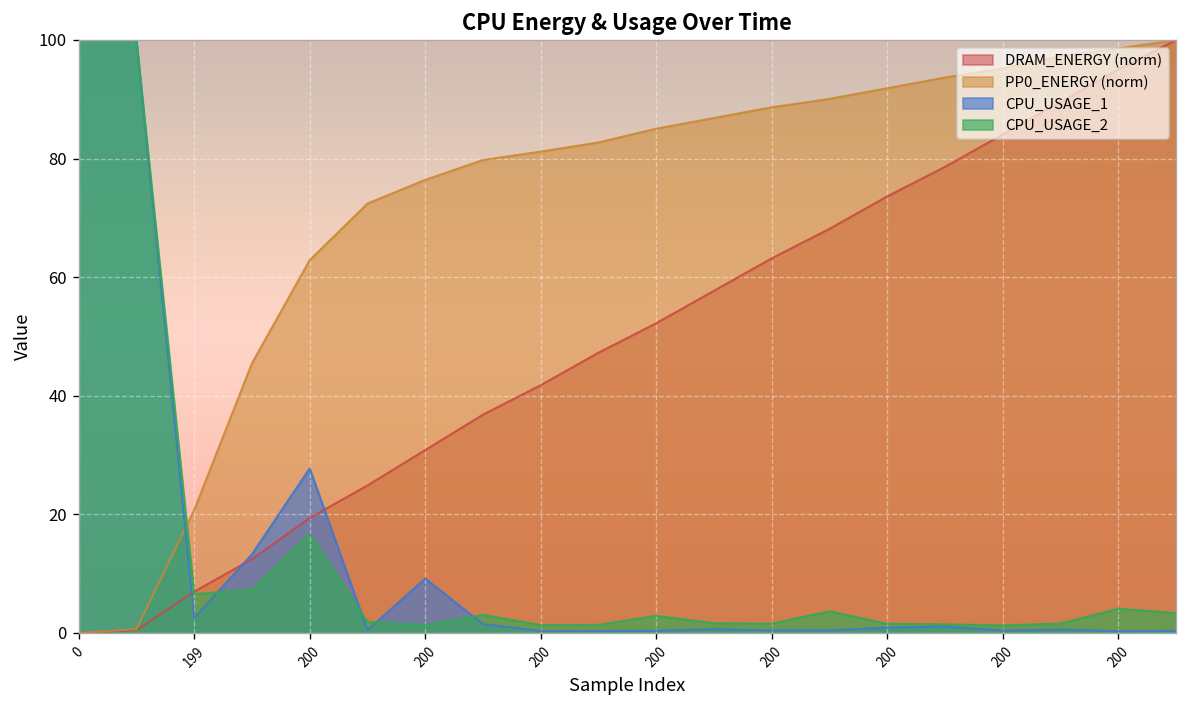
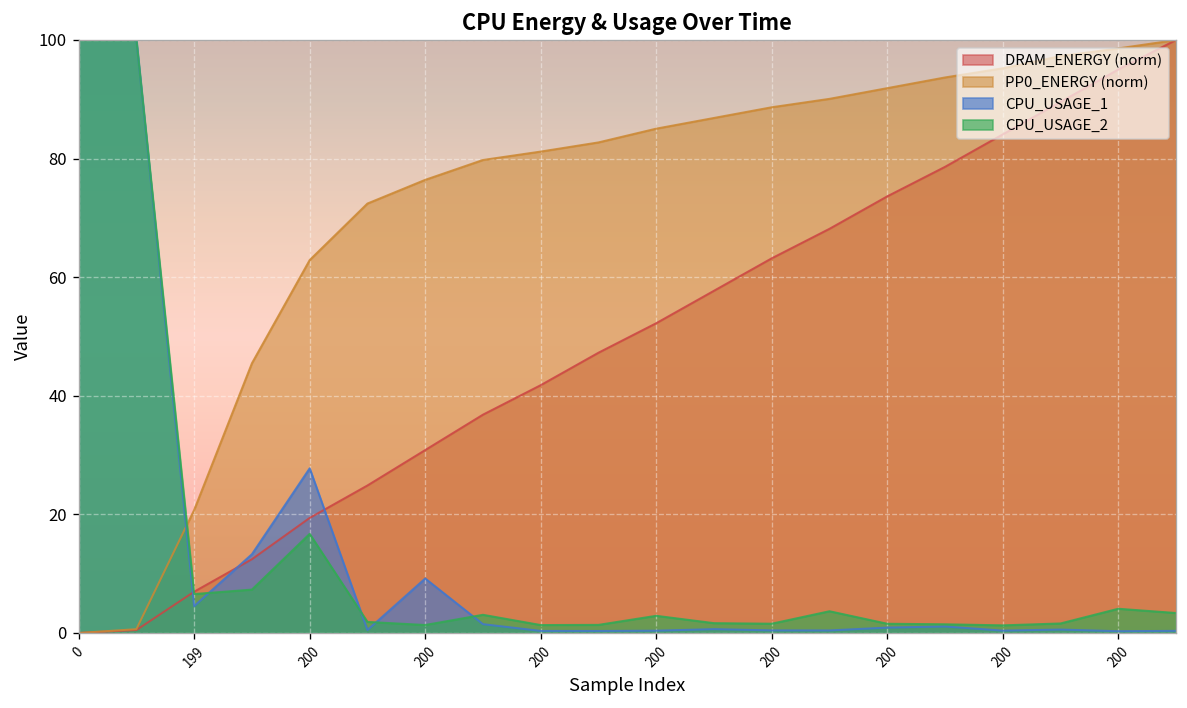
CPU_USAGE_1, 199: 3 -> 5
